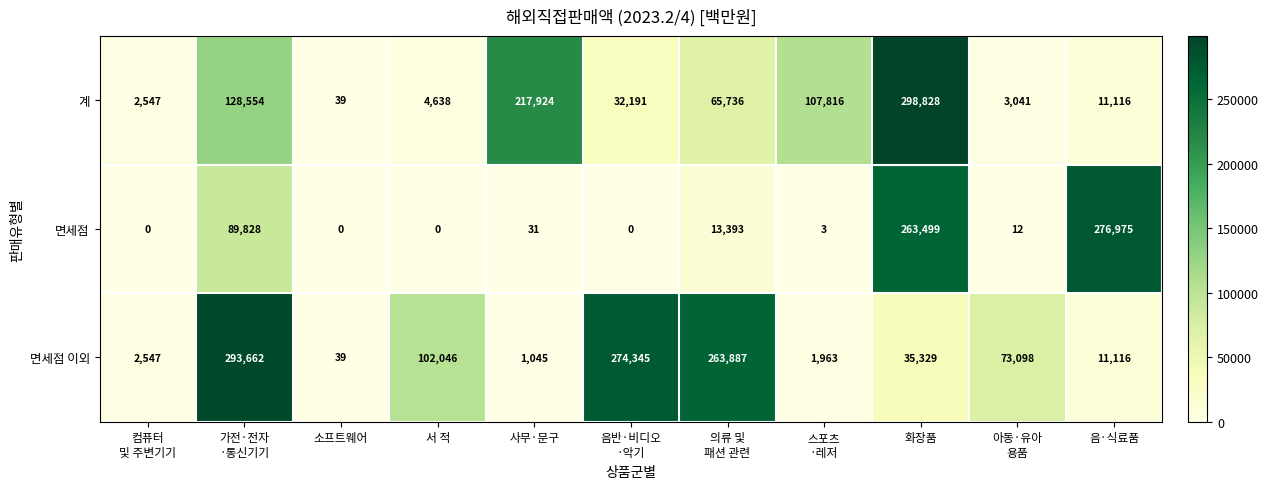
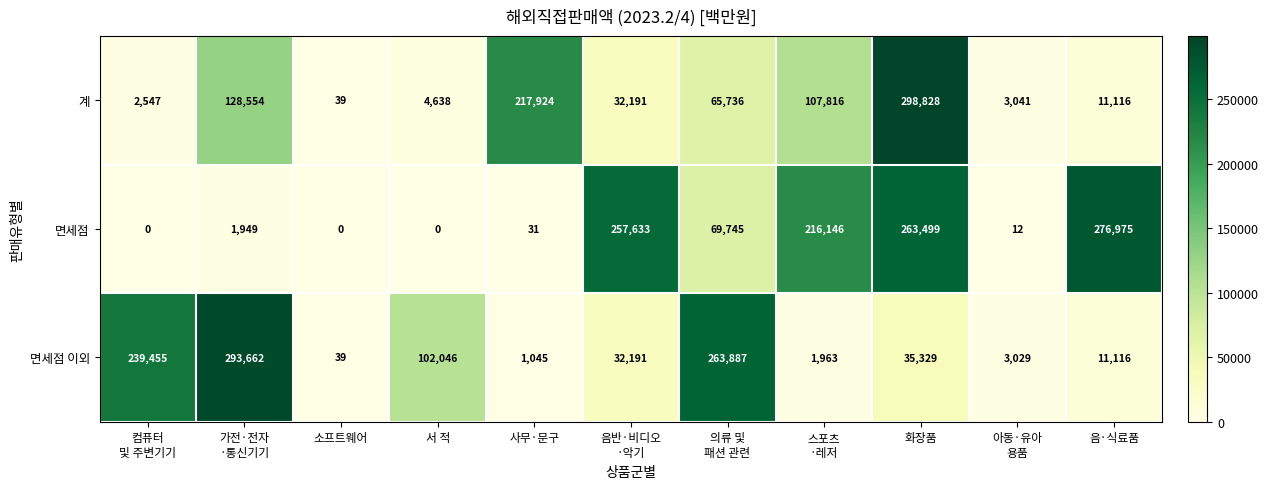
면세점, 가전·전자 ·통신기기: 89,828 -> 1,949
면세점, 음반·비디오 ·악기: 0 -> 257,633
면세점, 의류 및 패션 관련: 13,393 -> 69,745
면세점, 스포츠 ·레저: 3 -> 216,146
면세점 이외, 컴퓨터 및 주변기기: 2,547 -> 239,455
면세점 이외, 음반·비디오 ·악기: 274,345 -> 32,191
면세점 이외, 아동·유아 용품: 73,098 -> 3,029
